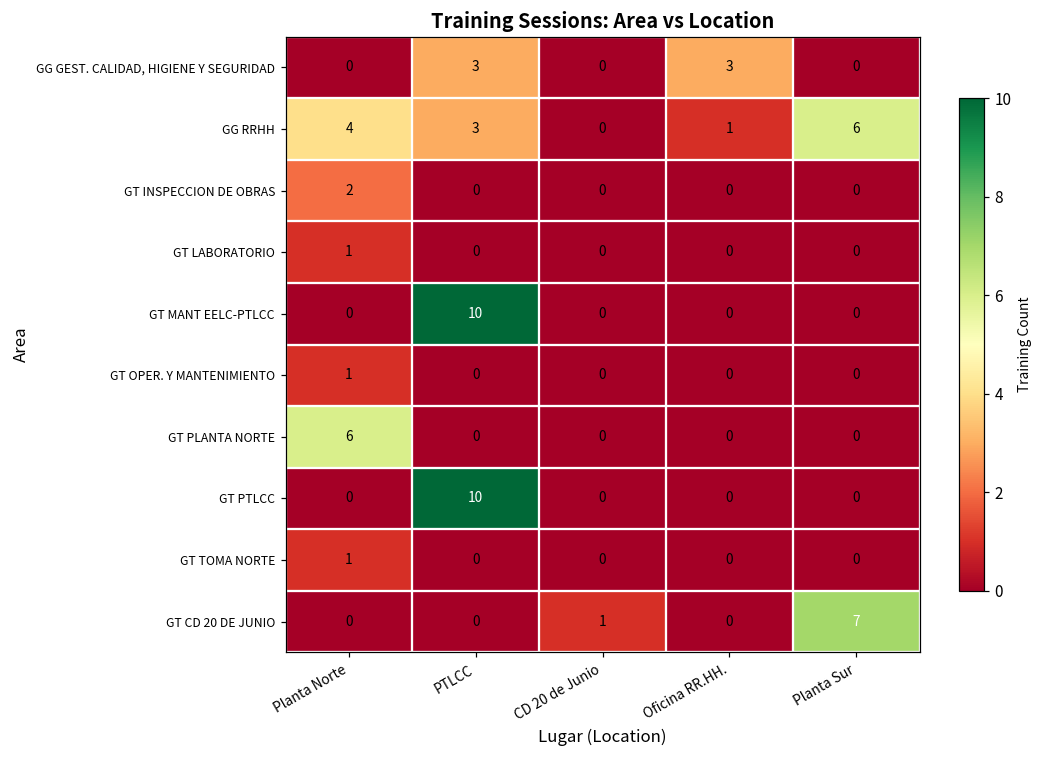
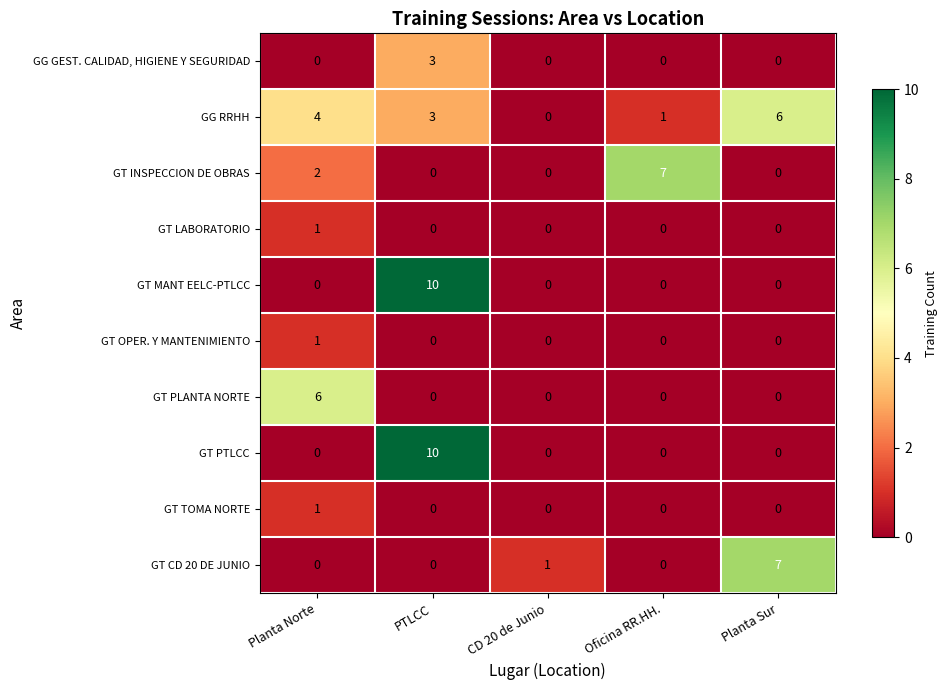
GG GEST. CALIDAD, HIGIENE Y SEGURIDAD, Oficina RR.HH.: 3 -> 0
GT INSPECCION DE OBRAS, Oficina RR.HH.: 0 -> 7
